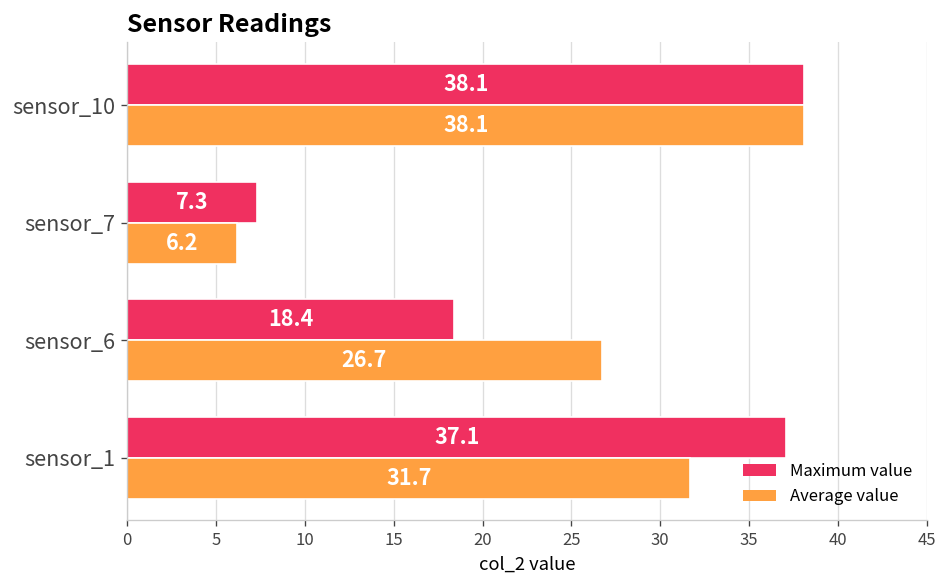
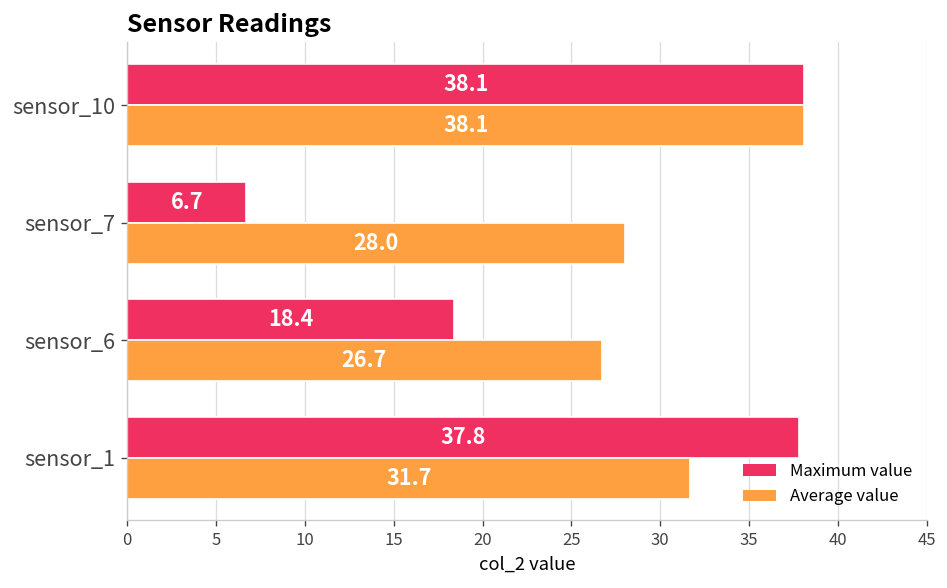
Maximum value, sensor_7: 7.3 -> 6.7
Average value, sensor_7: 6.2 -> 28.0
Maximum value, sensor_1: 37.1 -> 37.8
